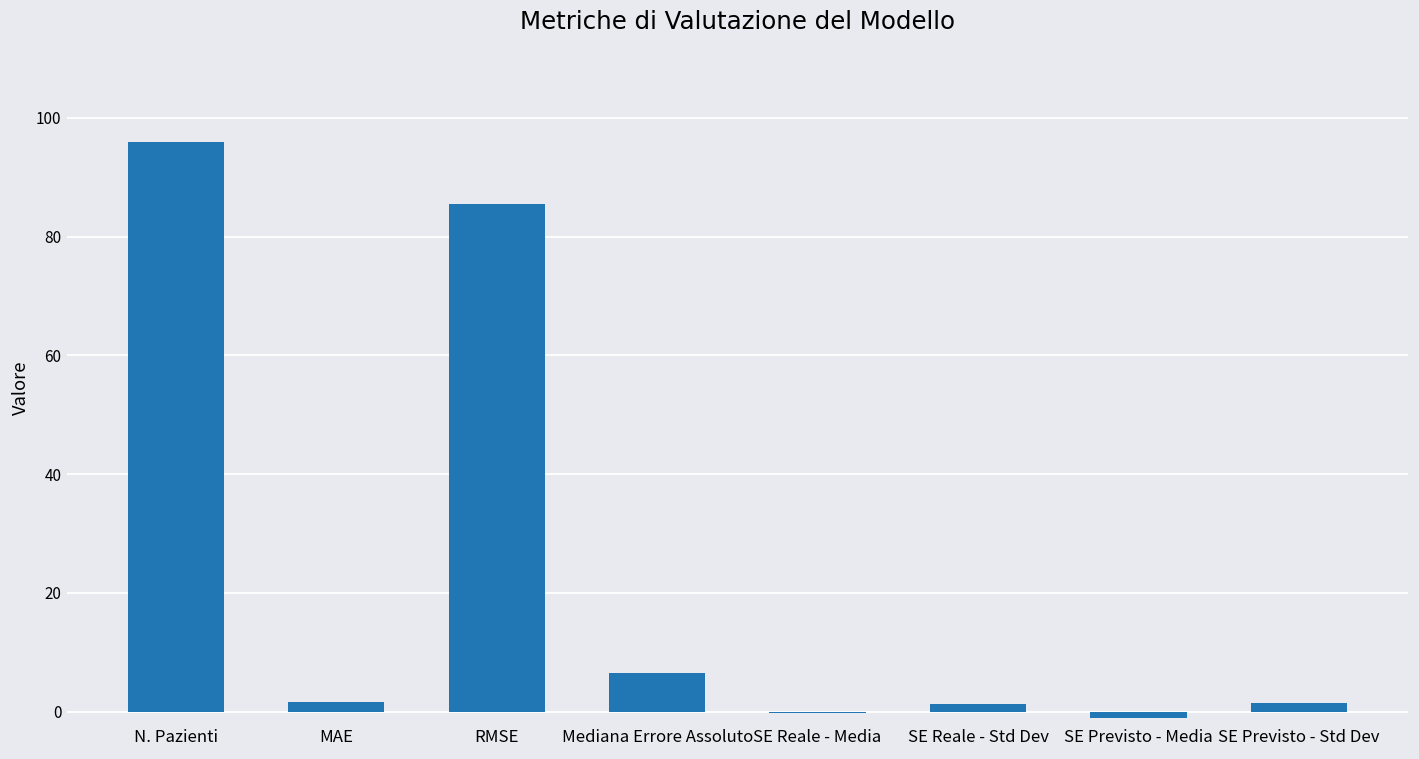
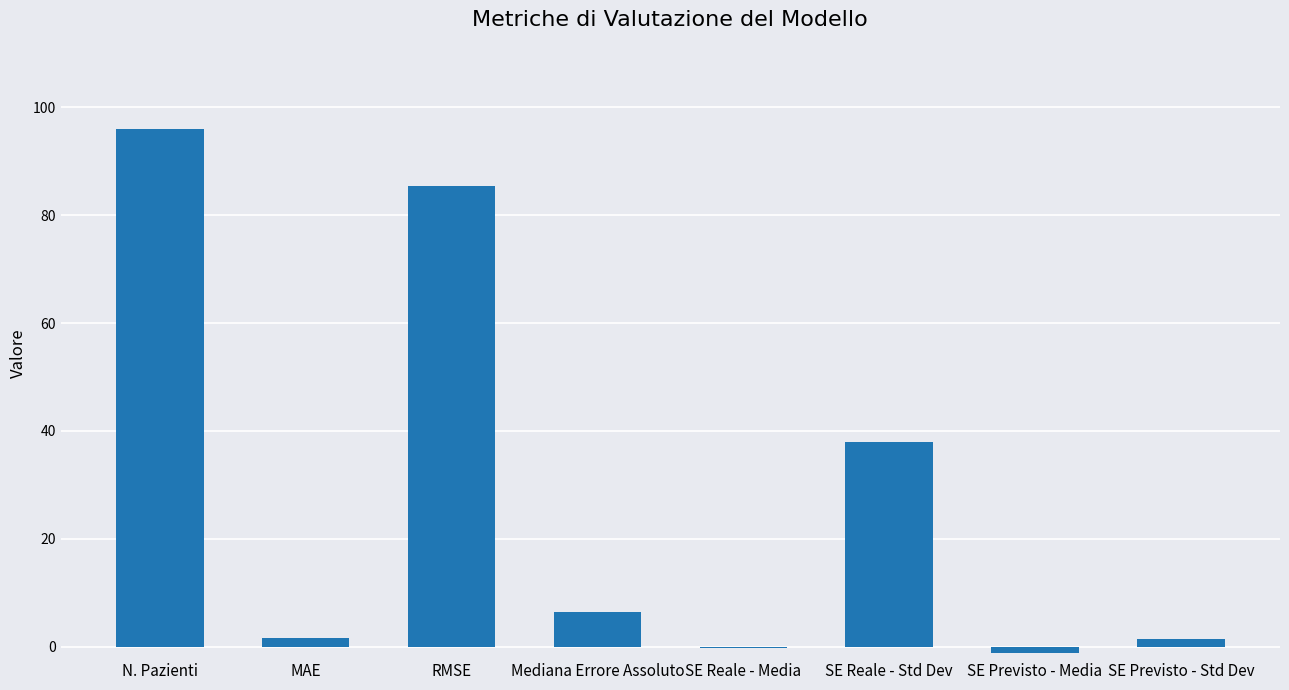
SE Reale - Std Dev: 1 -> 38
